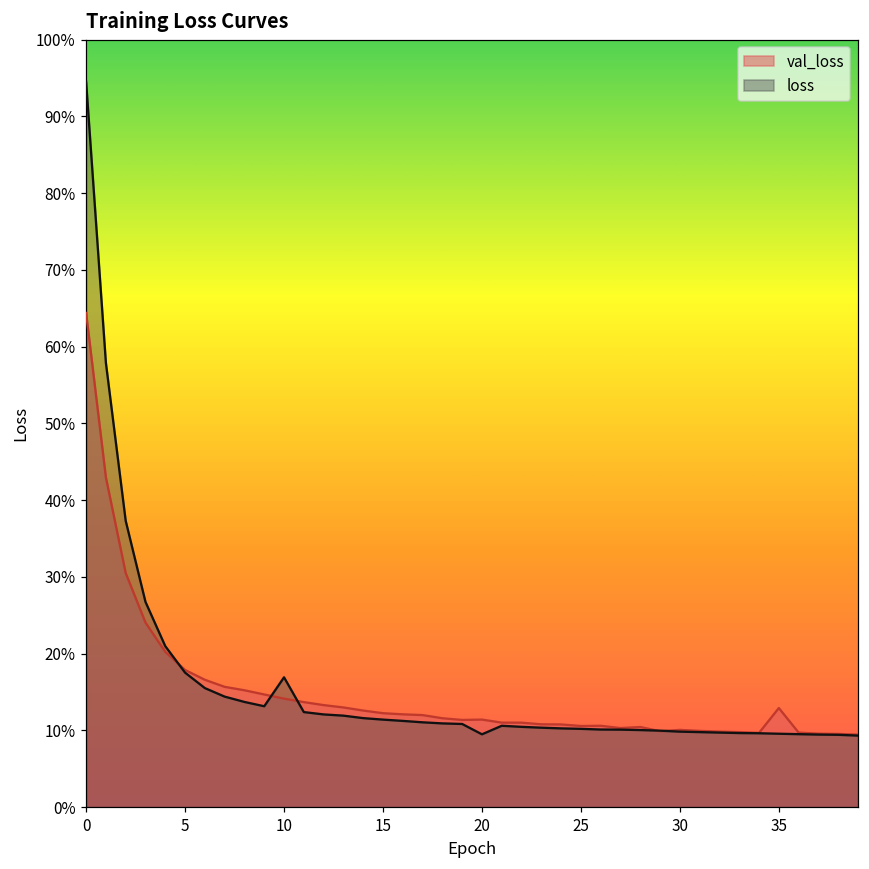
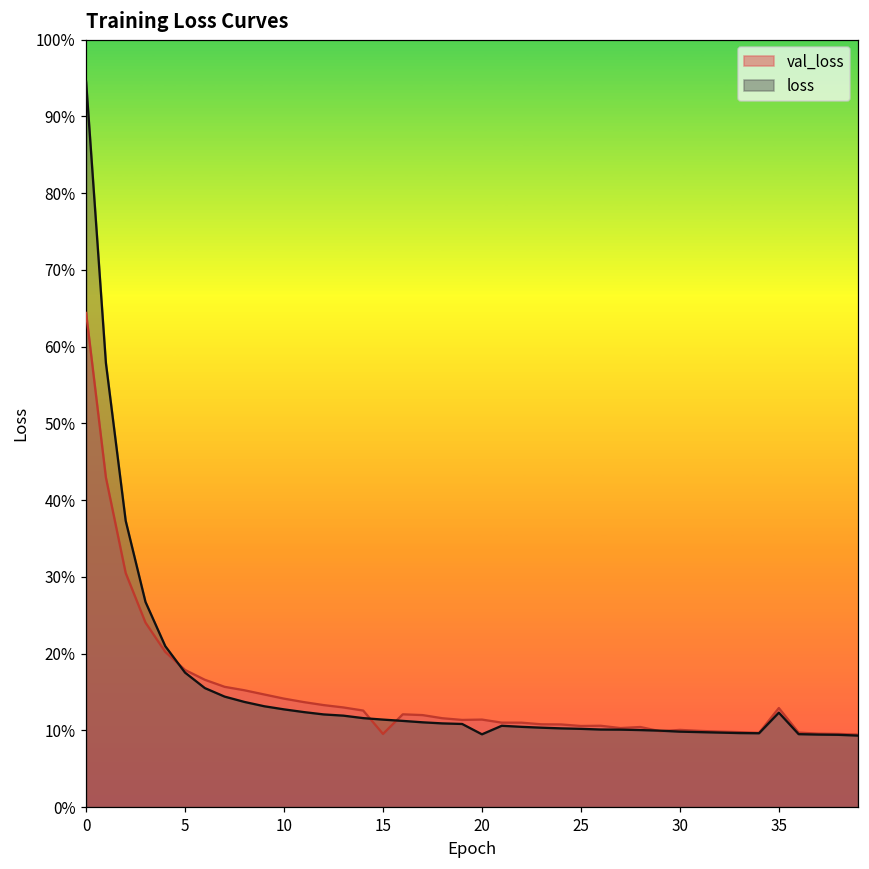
loss, 10: 17% -> 13%
val_loss, 15: 12% -> 10%
loss, 35: 10% -> 12%
